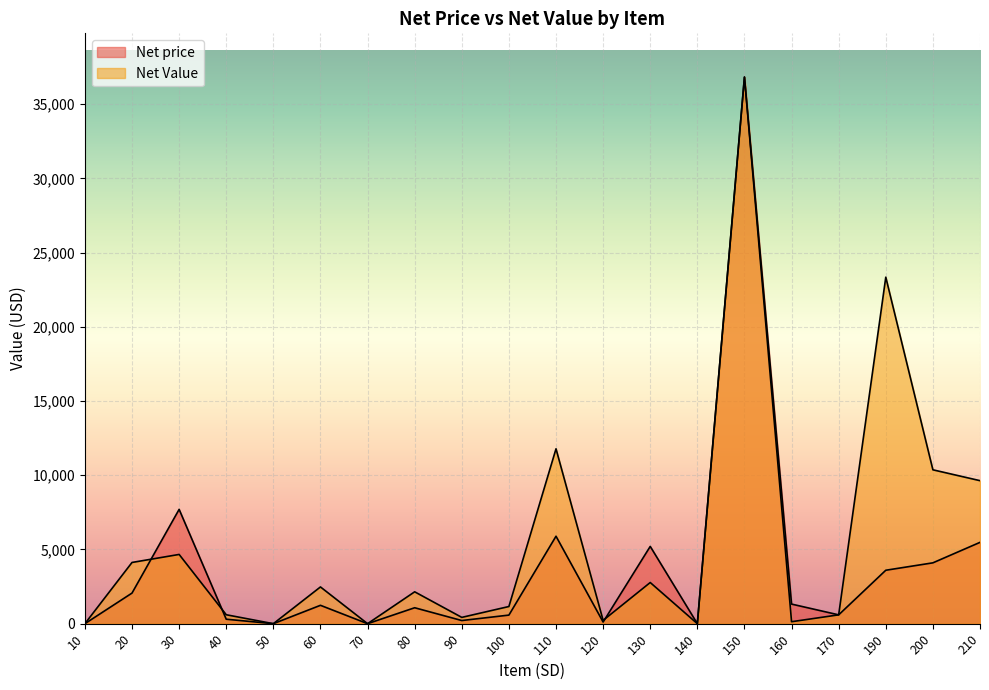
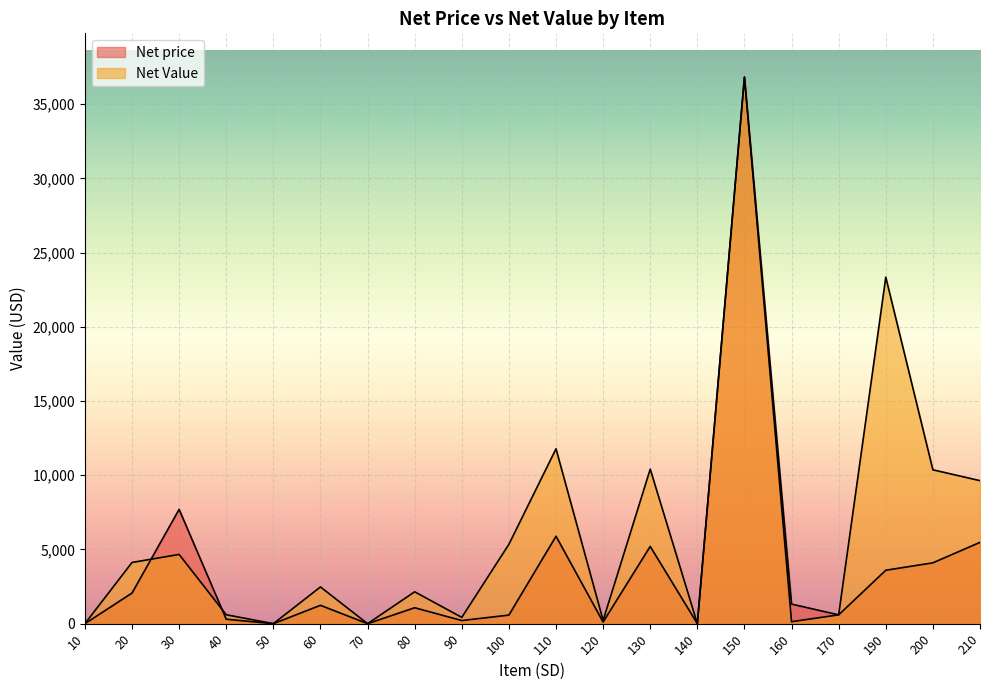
Net Value, 100: 1,200 -> 5,300
Net Value, 130: 2,800 -> 10,400
